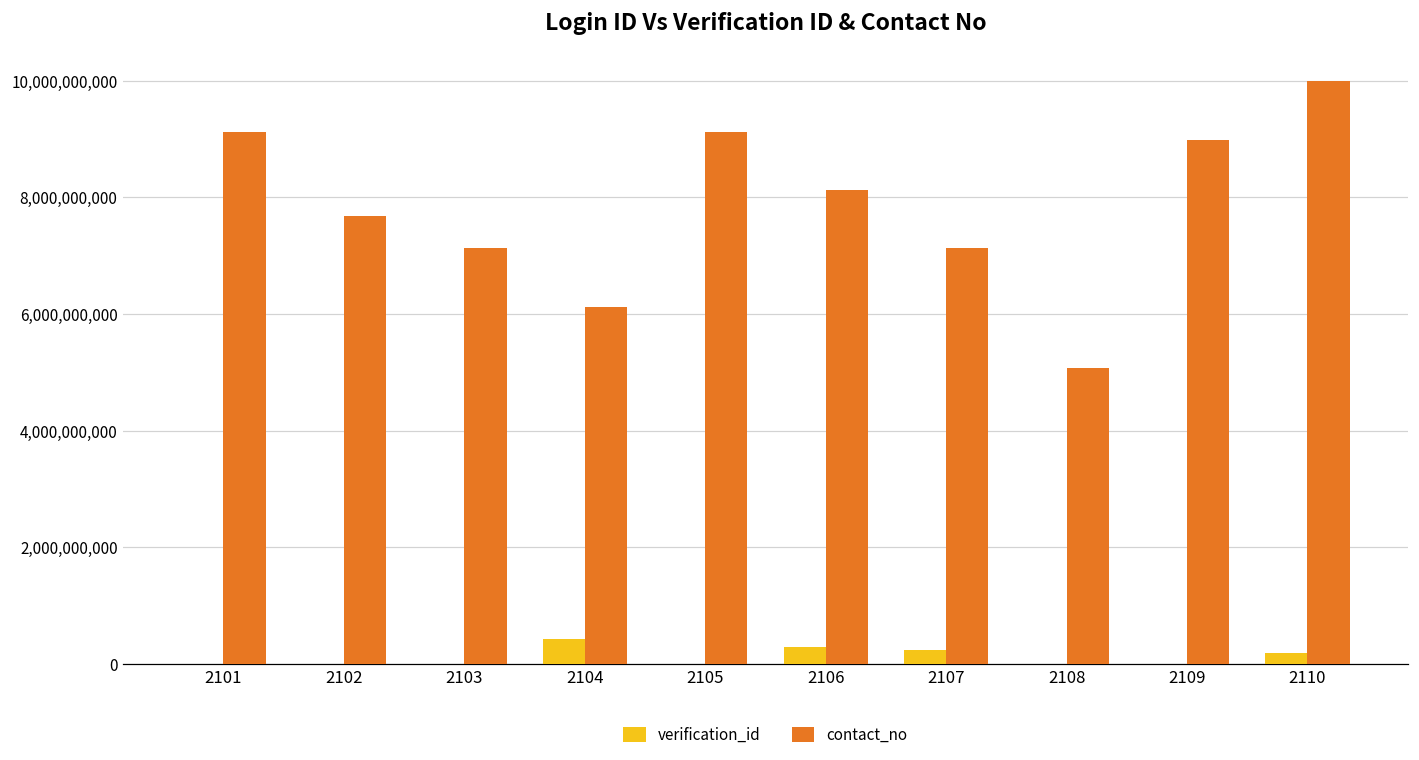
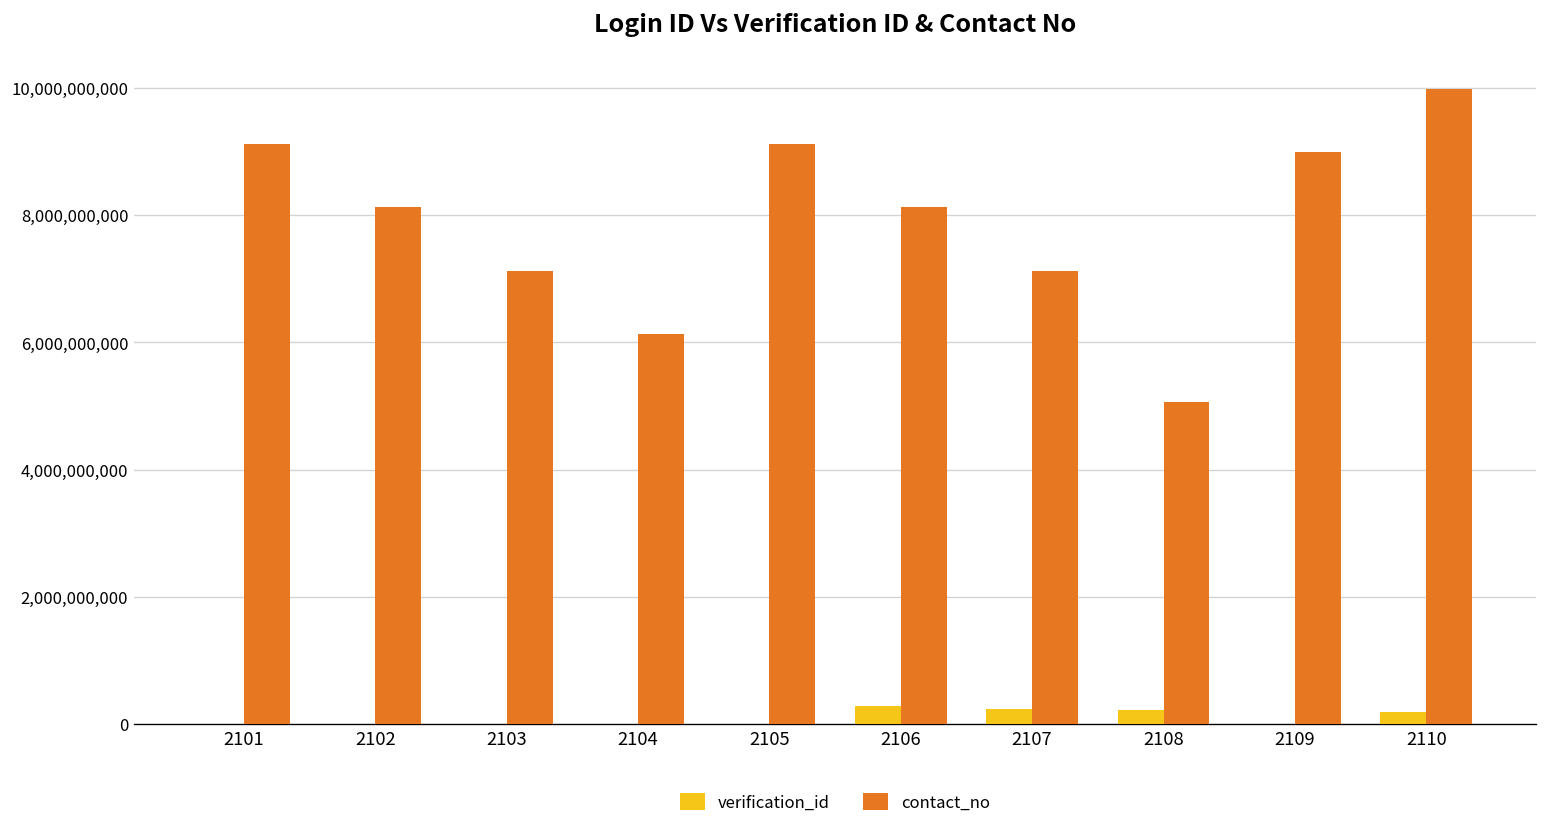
contact_no, 2102: 7,700,000,000 -> 8,100,000,000
verification_id, 2104: 400,000,000 -> 0
verification_id, 2108: 0 -> 200,000,000
